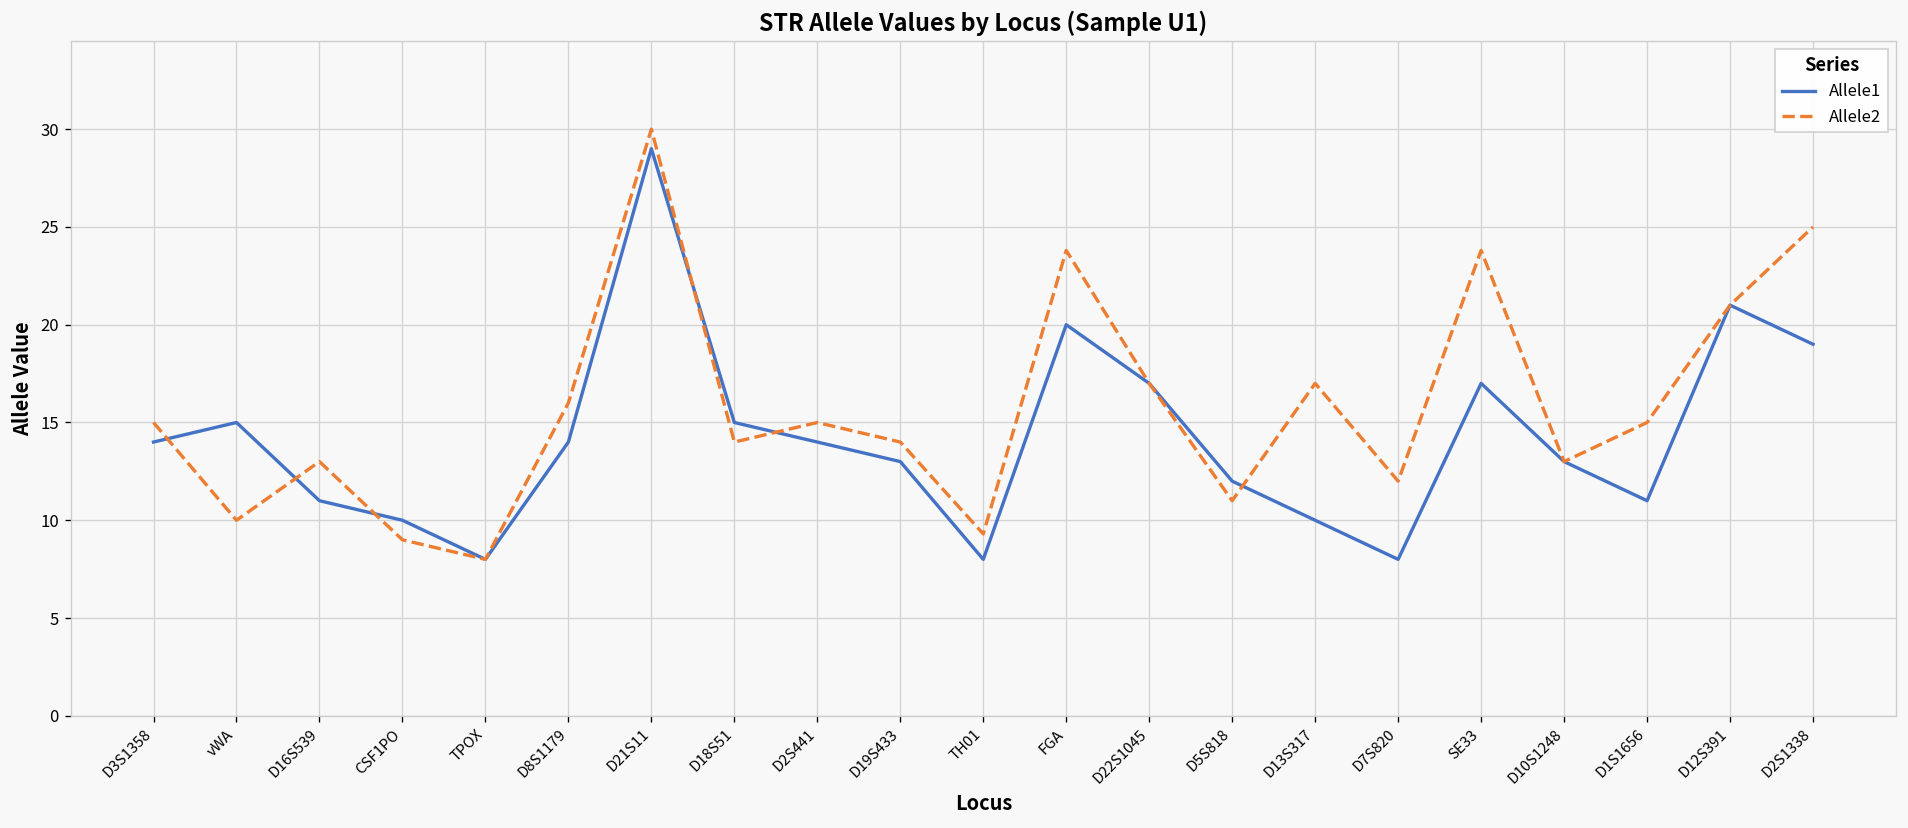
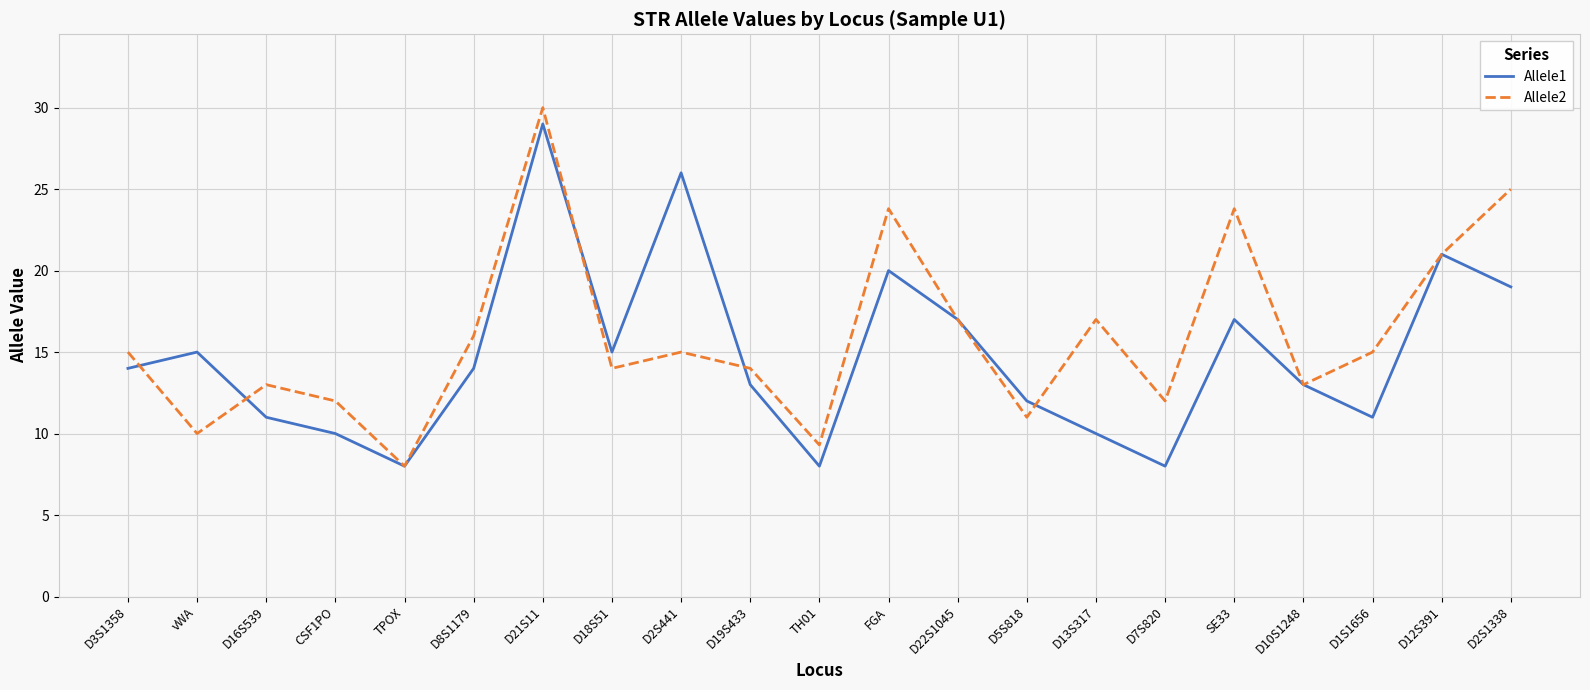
Allele2, CSF1PO: 9 -> 12
Allele1, D2S441: 14 -> 26
